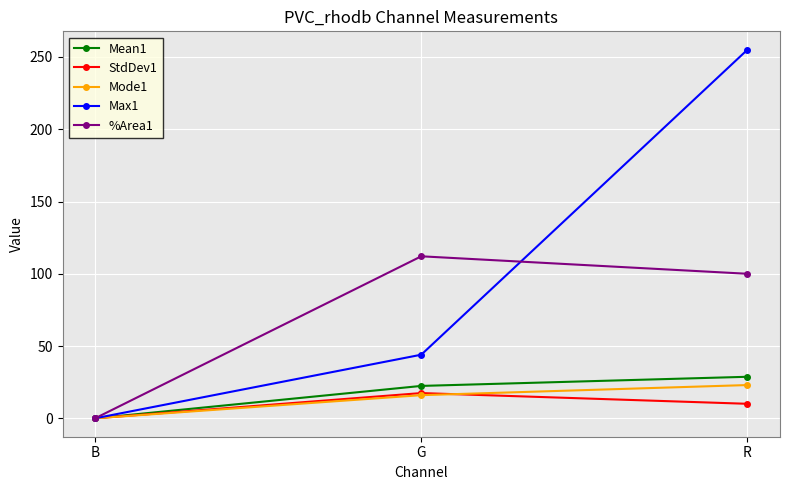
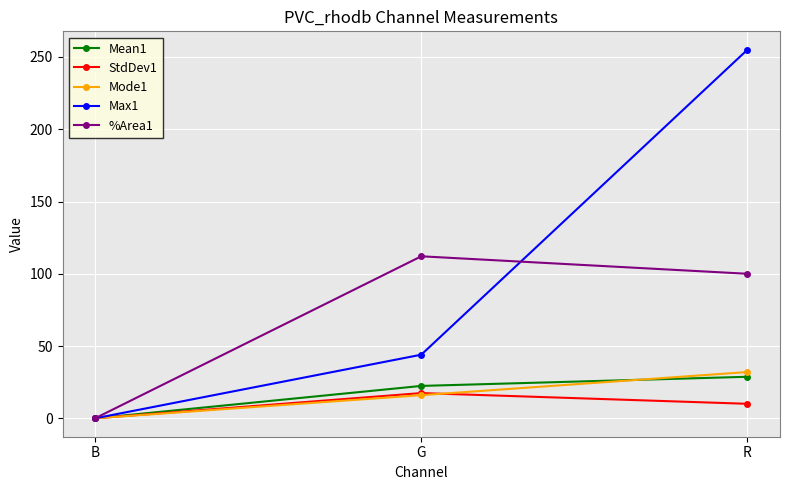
Mode1, R: 23 -> 32
